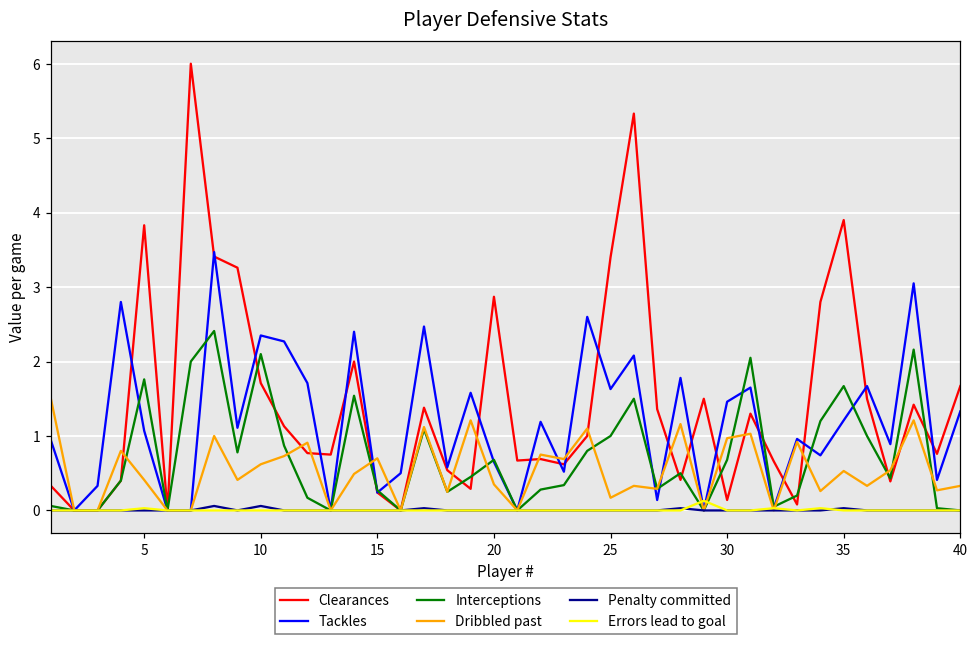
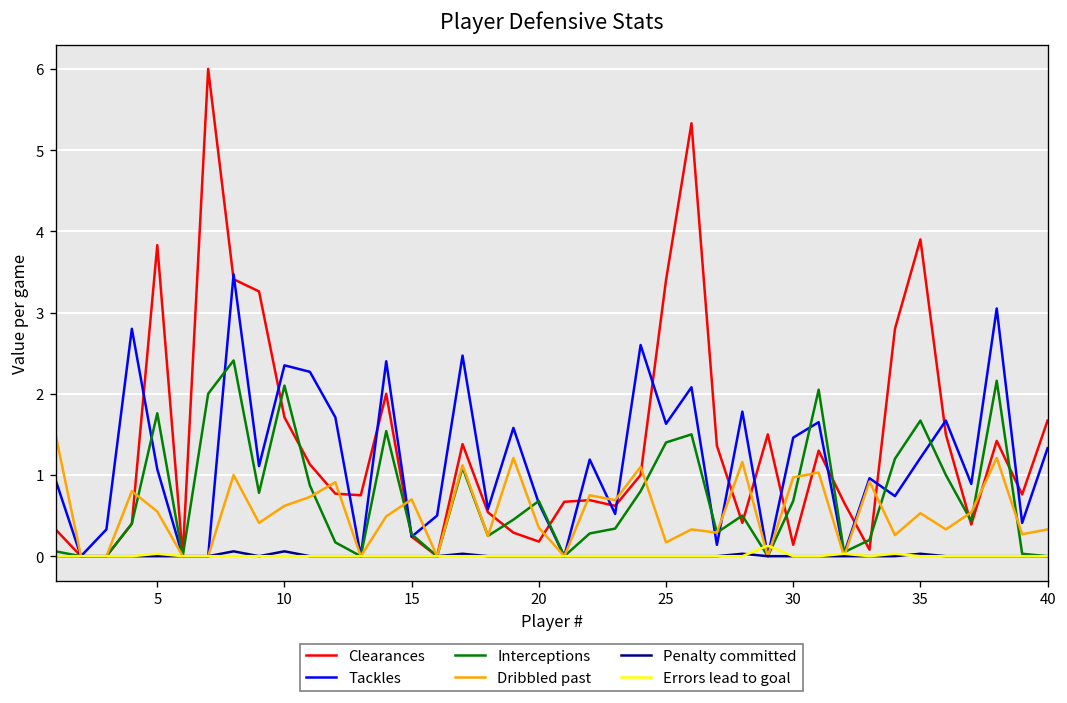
Dribbled past, 5: 0.4 -> 0.6
Clearances, 20: 2.9 -> 0.2
Interceptions, 25: 1.0 -> 1.4
